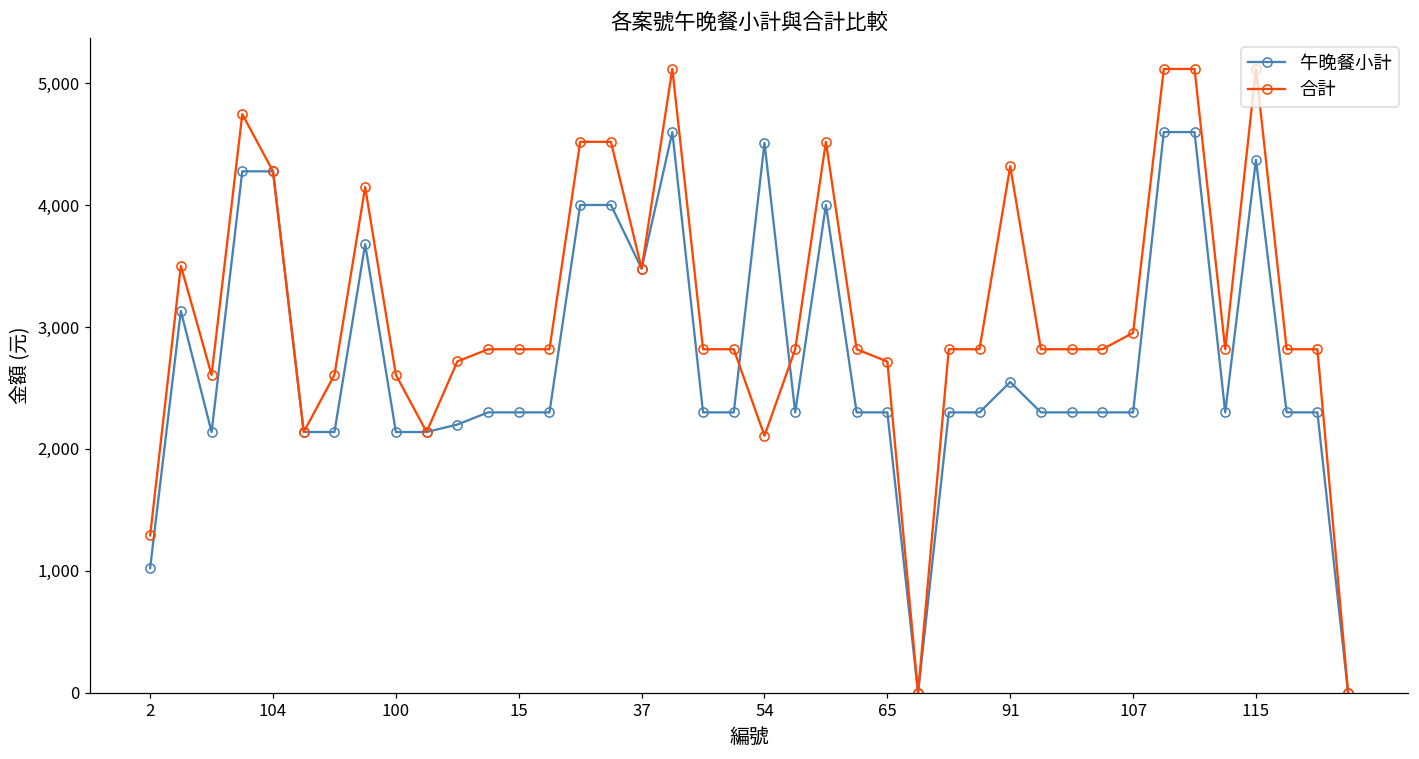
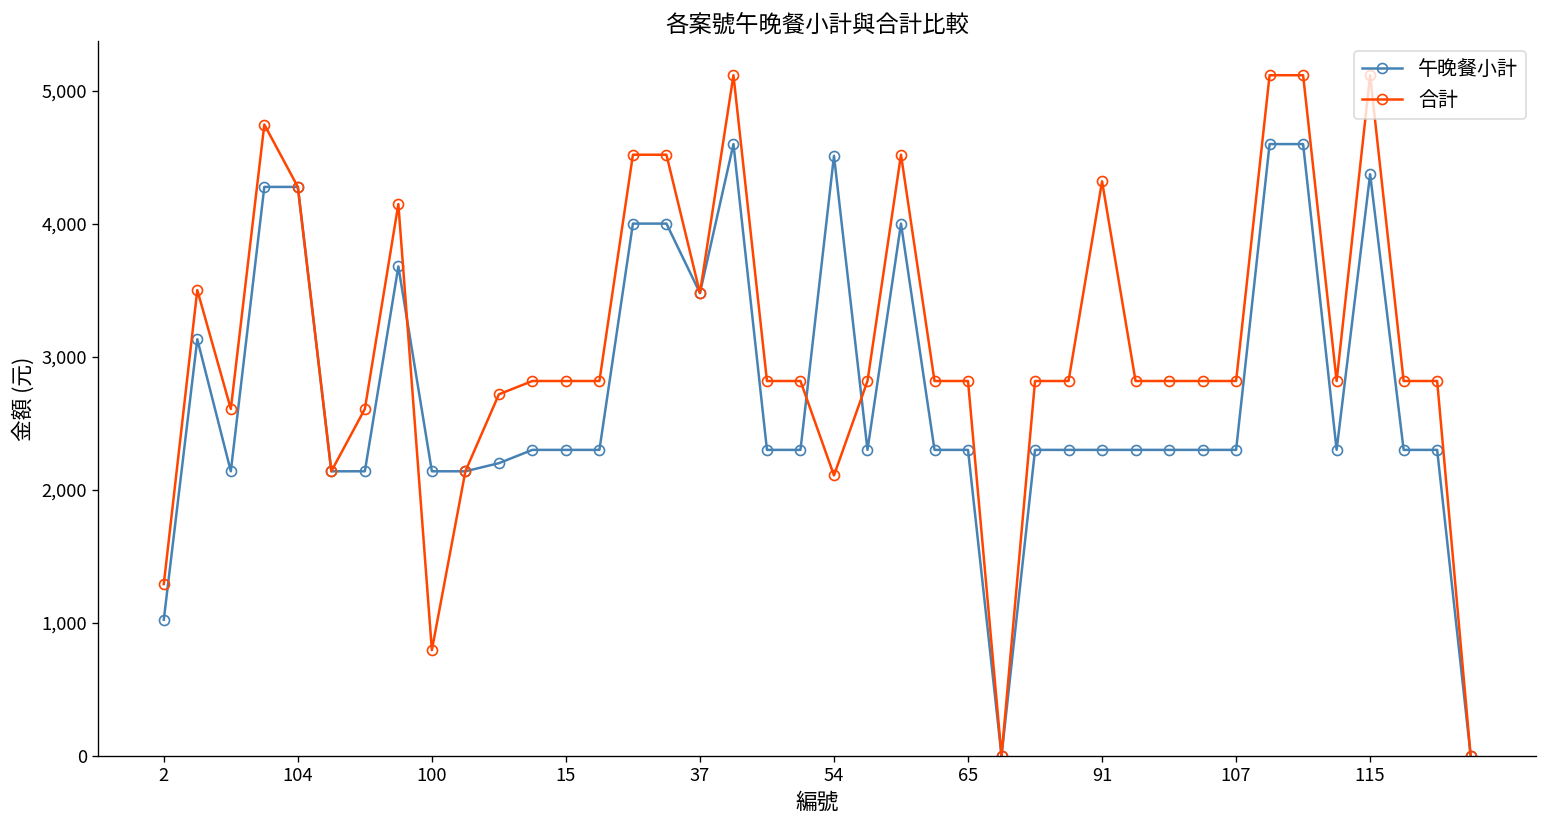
合計, 100: 2,610 -> 790
合計, 65: 2,720 -> 2,820
午晚餐小計, 91: 2,550 -> 2,300
合計, 107: 2,950 -> 2,820
